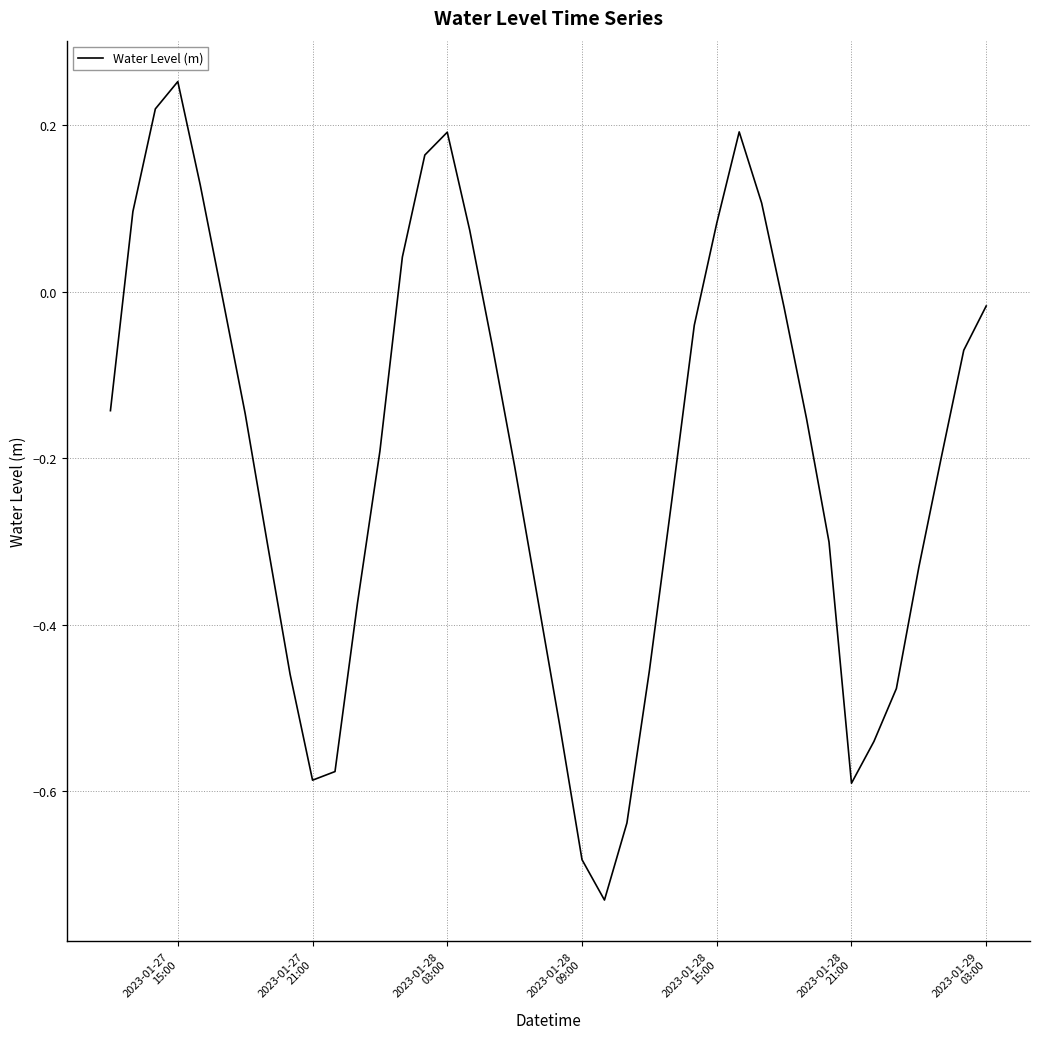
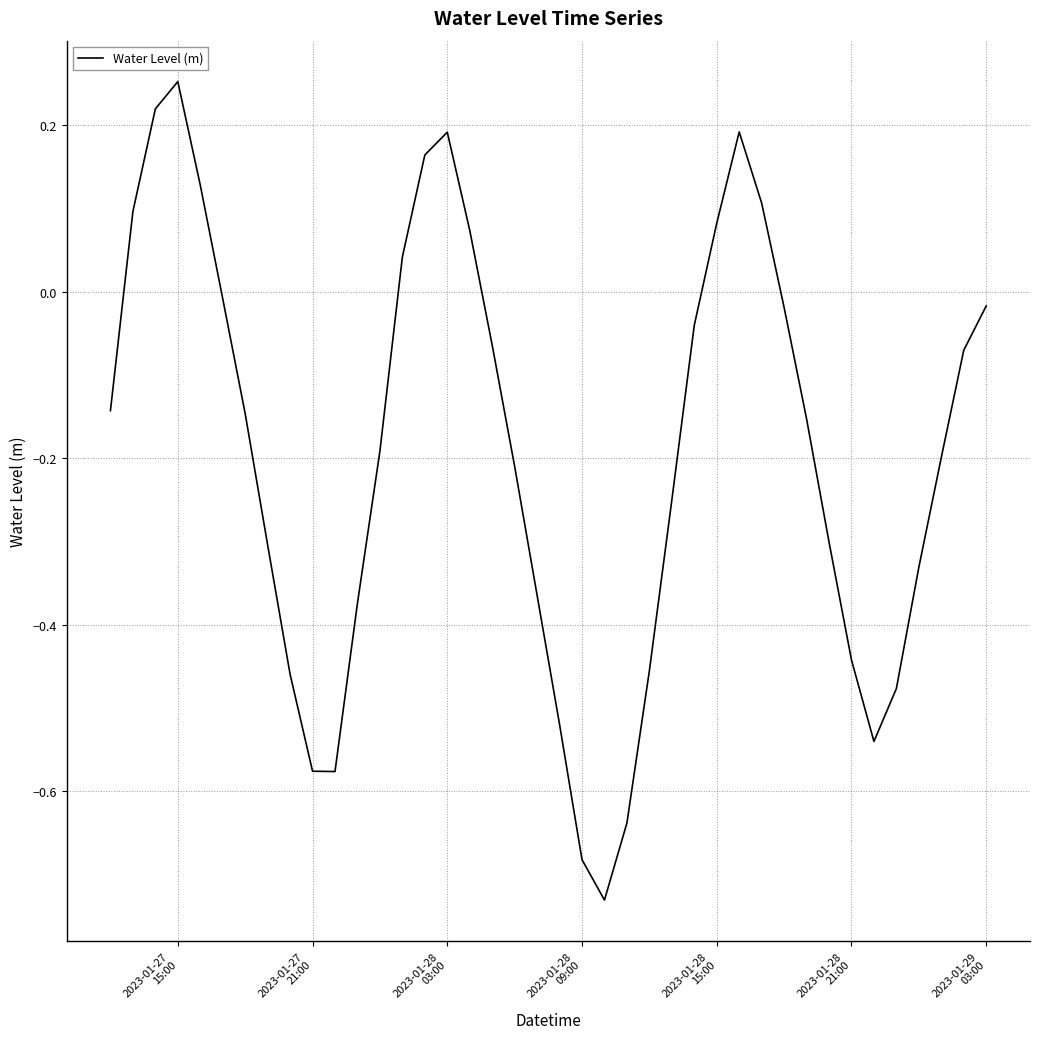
2023-01-27 21:00: -0.59 -> -0.58
2023-01-28 21:00: -0.59 -> -0.44
